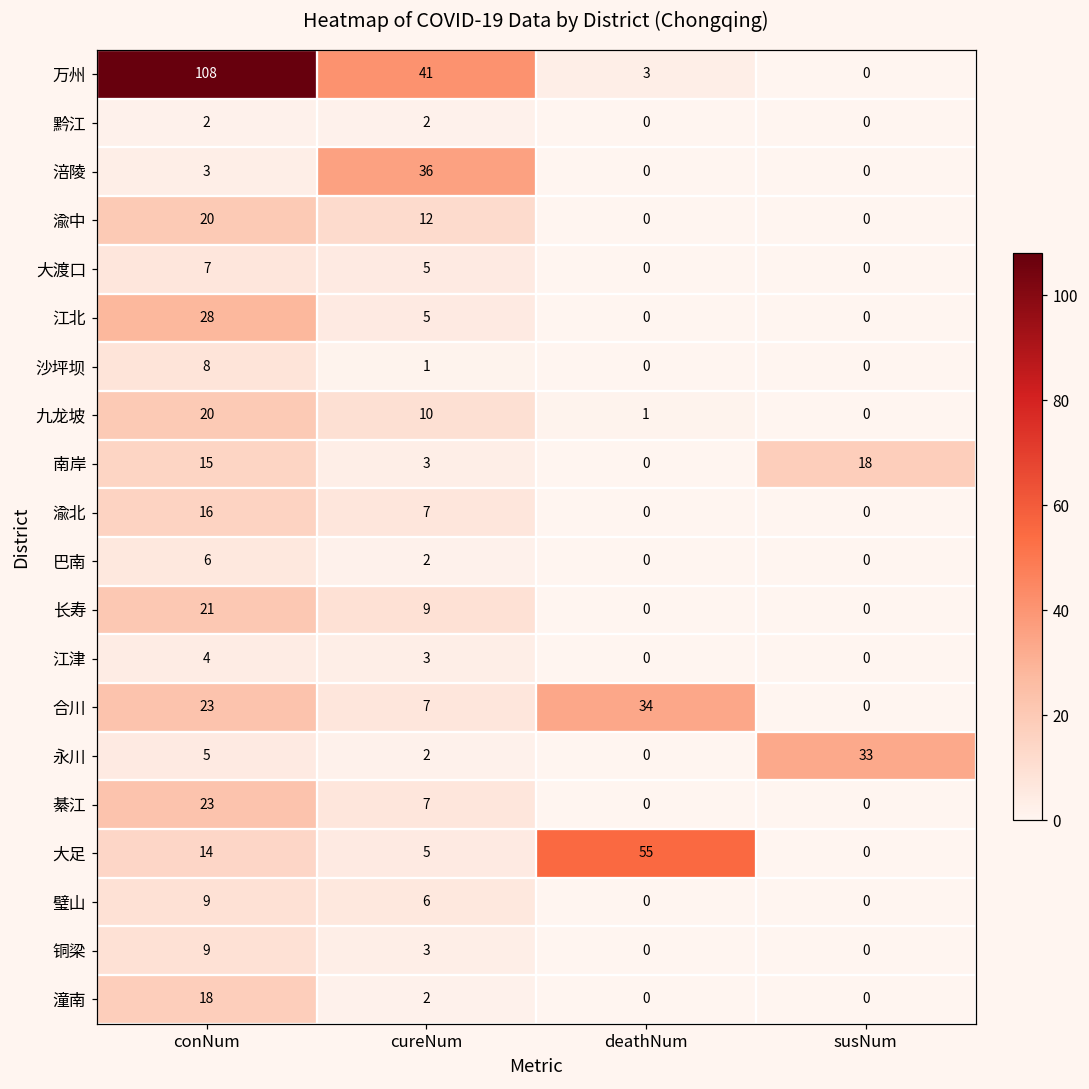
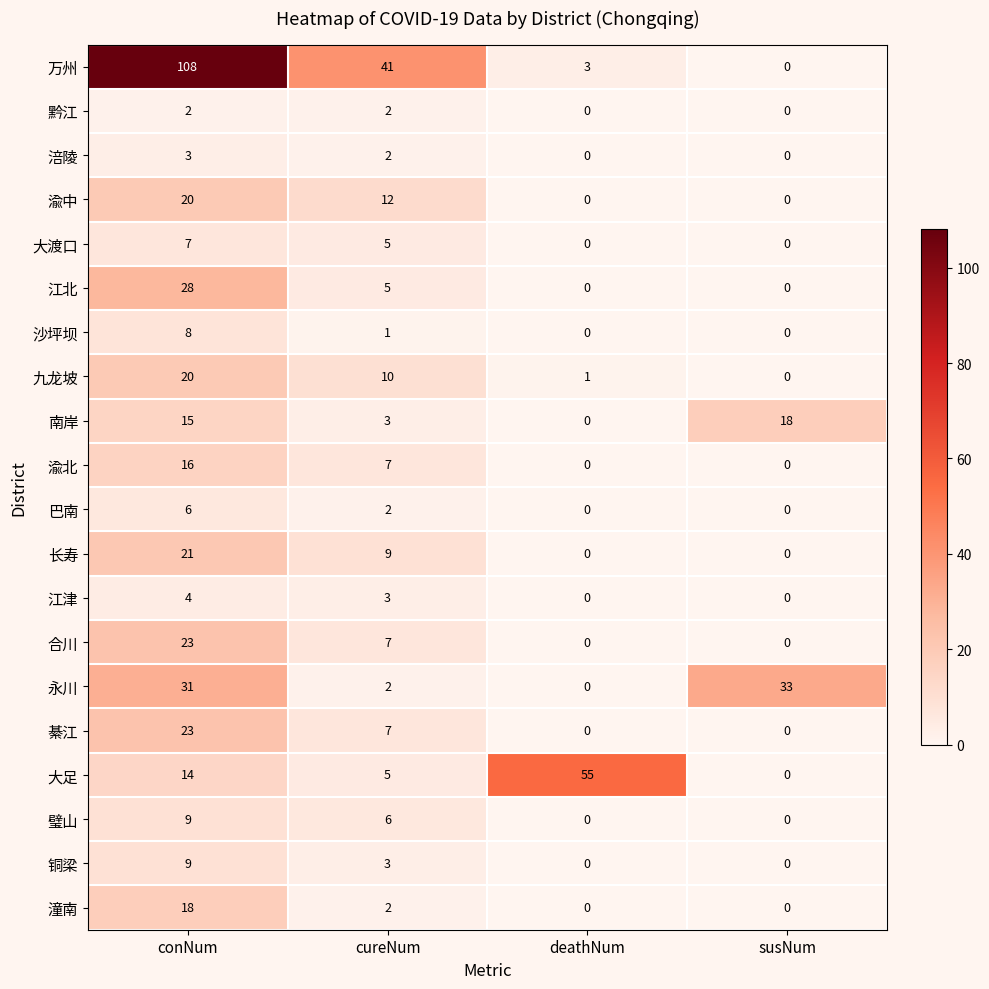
涪陵, cureNum: 36 -> 2
合川, deathNum: 34 -> 0
永川, conNum: 5 -> 31
